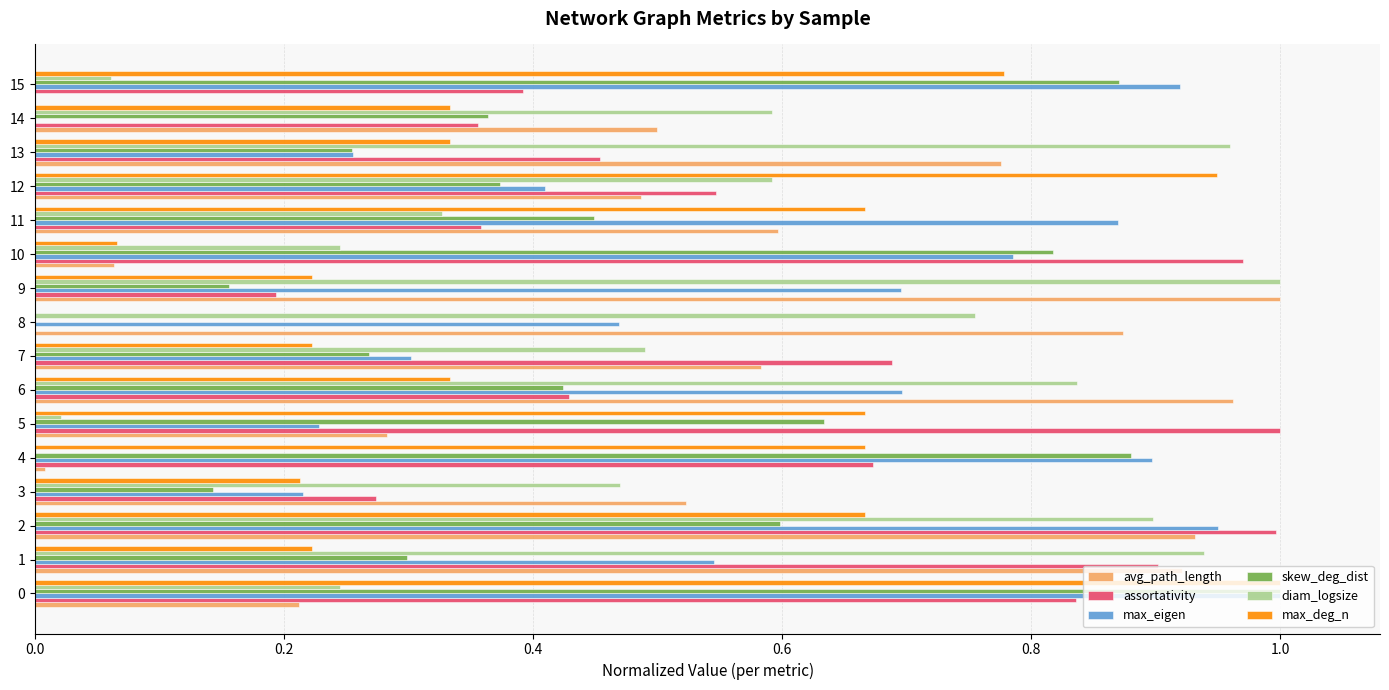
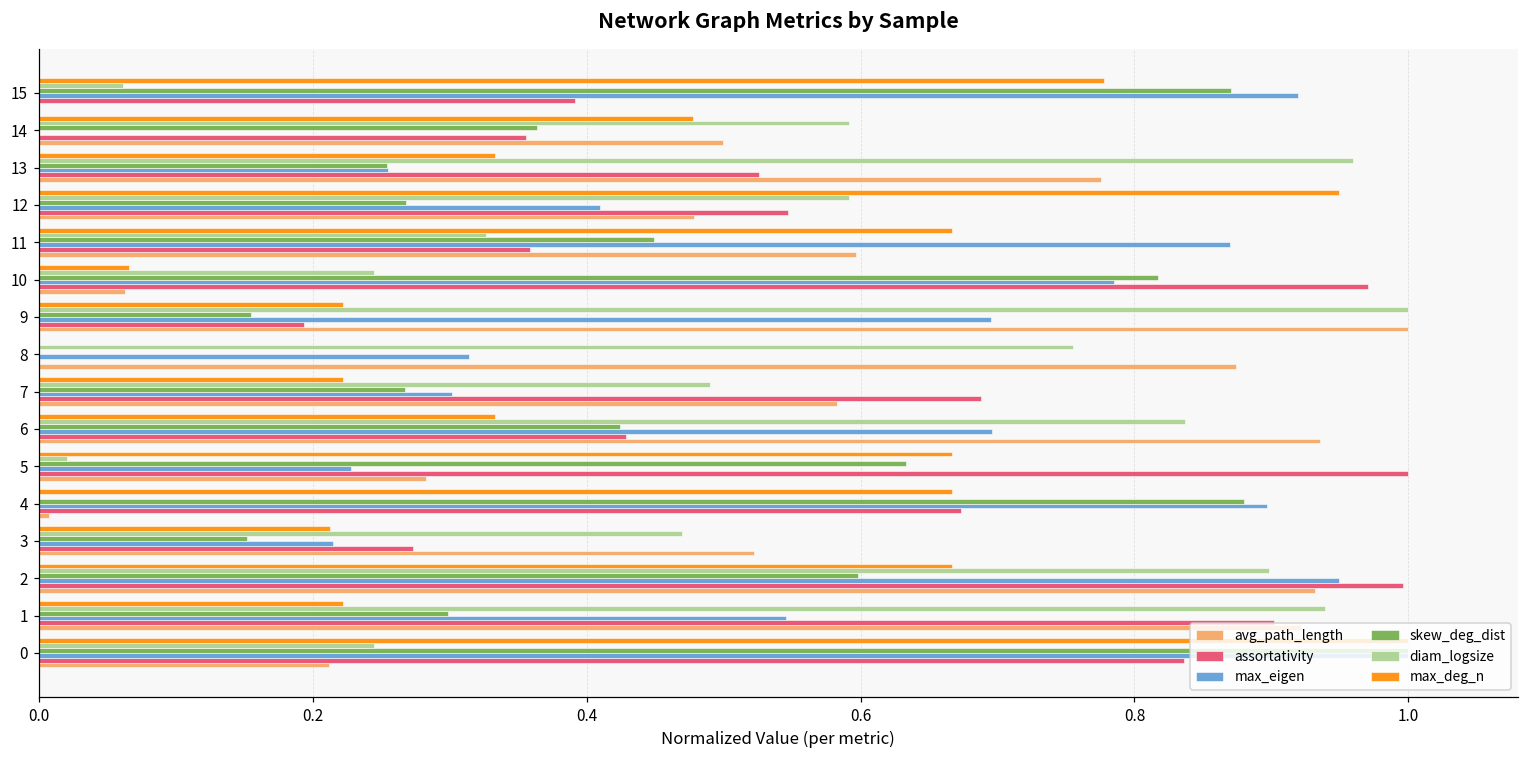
max_deg_n, 14: 0.333 -> 0.478
assortativity, 13: 0.454 -> 0.526
skew_deg_dist, 12: 0.374 -> 0.268
avg_path_length, 12: 0.486 -> 0.478
max_eigen, 8: 0.469 -> 0.314
avg_path_length, 6: 0.962 -> 0.935
skew_deg_dist, 3: 0.143 -> 0.152
